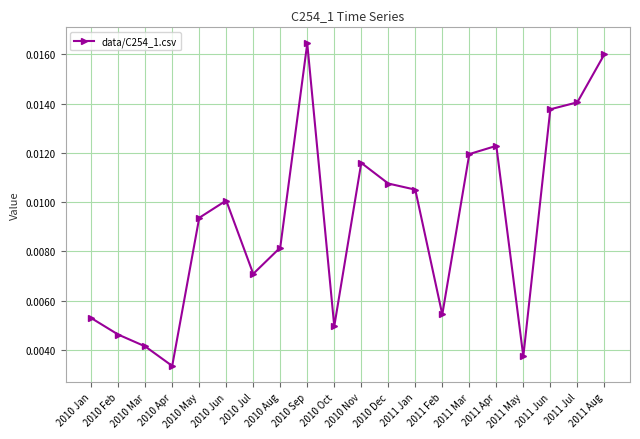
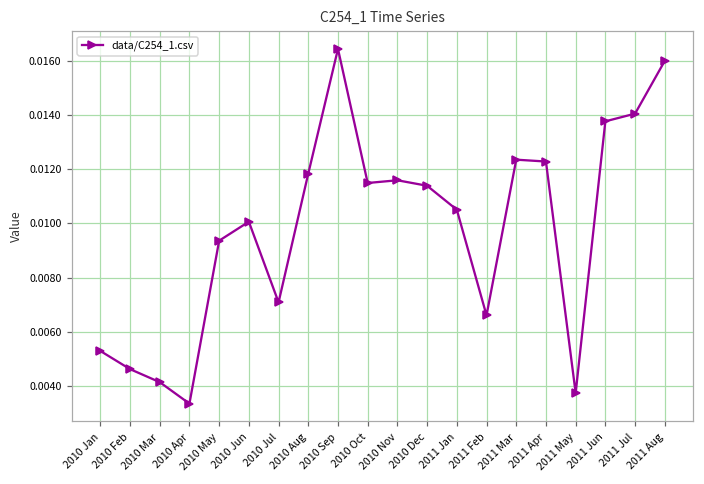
2010 Aug: 0.0082 -> 0.0118
2010 Oct: 0.0050 -> 0.0115
2010 Dec: 0.0108 -> 0.0114
2011 Feb: 0.0054 -> 0.0066
2011 Mar: 0.0120 -> 0.0124
